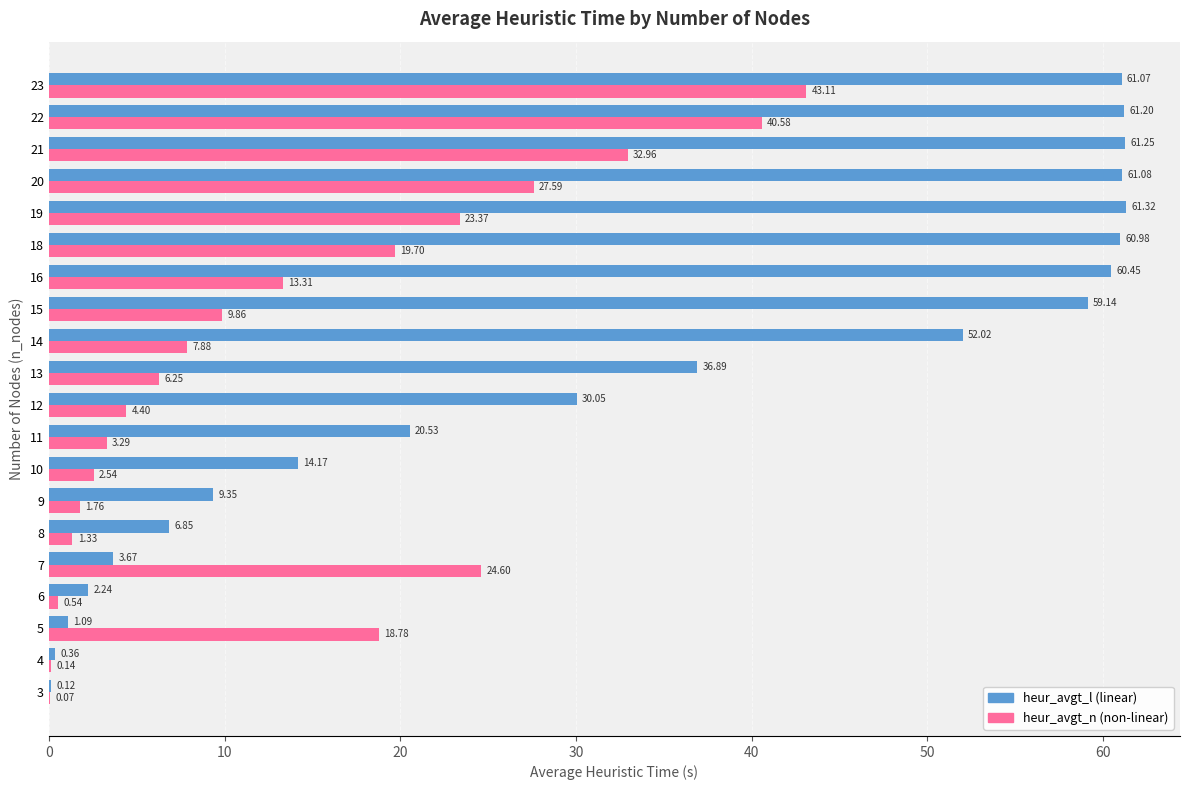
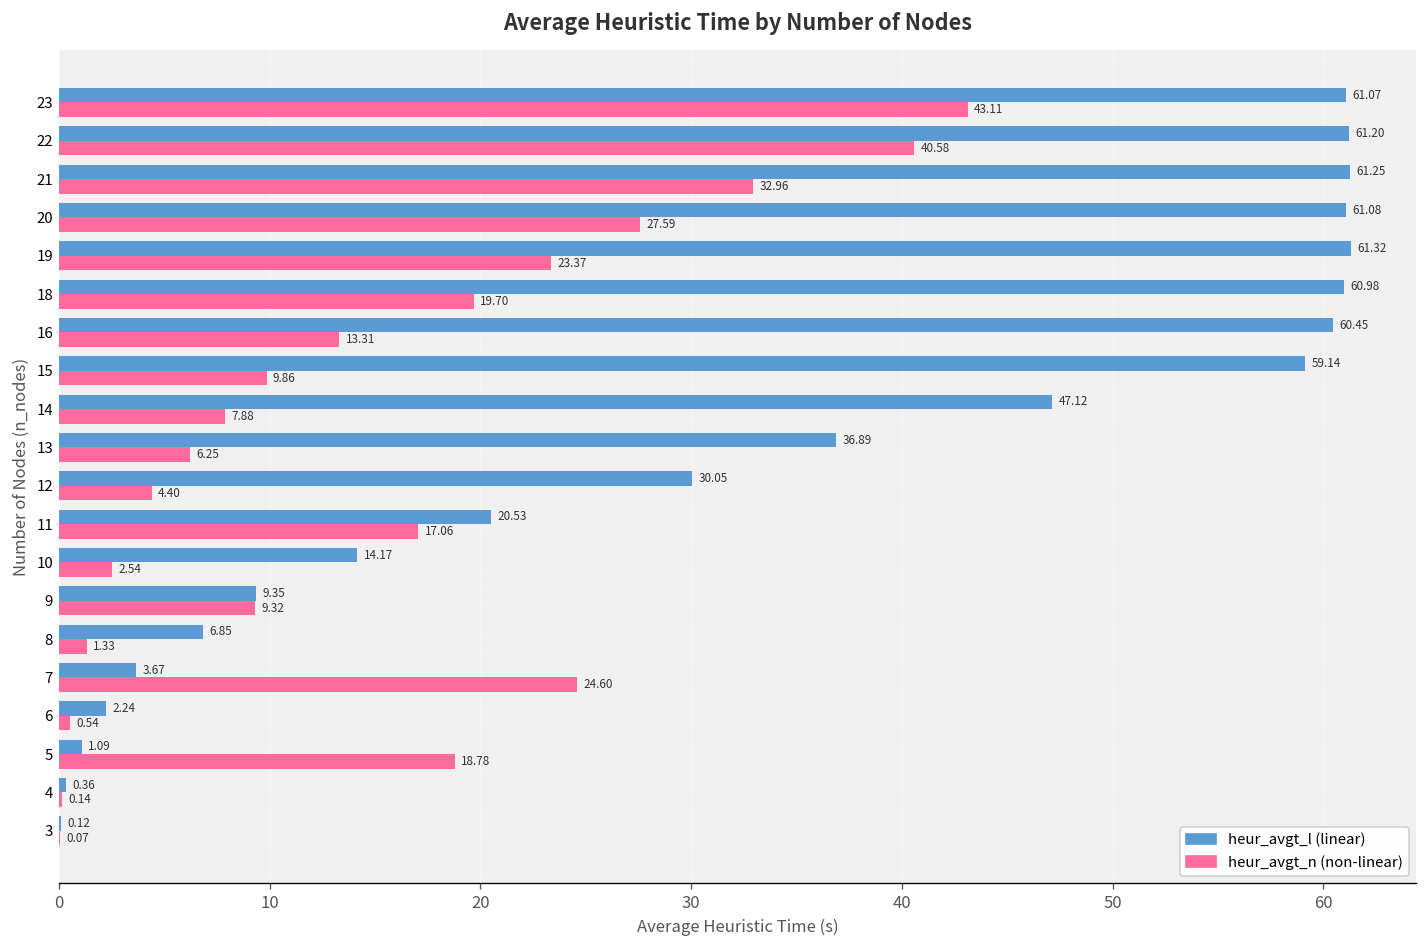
heur_avgt_l (linear), 14: 52.02 -> 47.12
heur_avgt_n (non-linear), 11: 3.29 -> 17.06
heur_avgt_n (non-linear), 9: 1.76 -> 9.32
